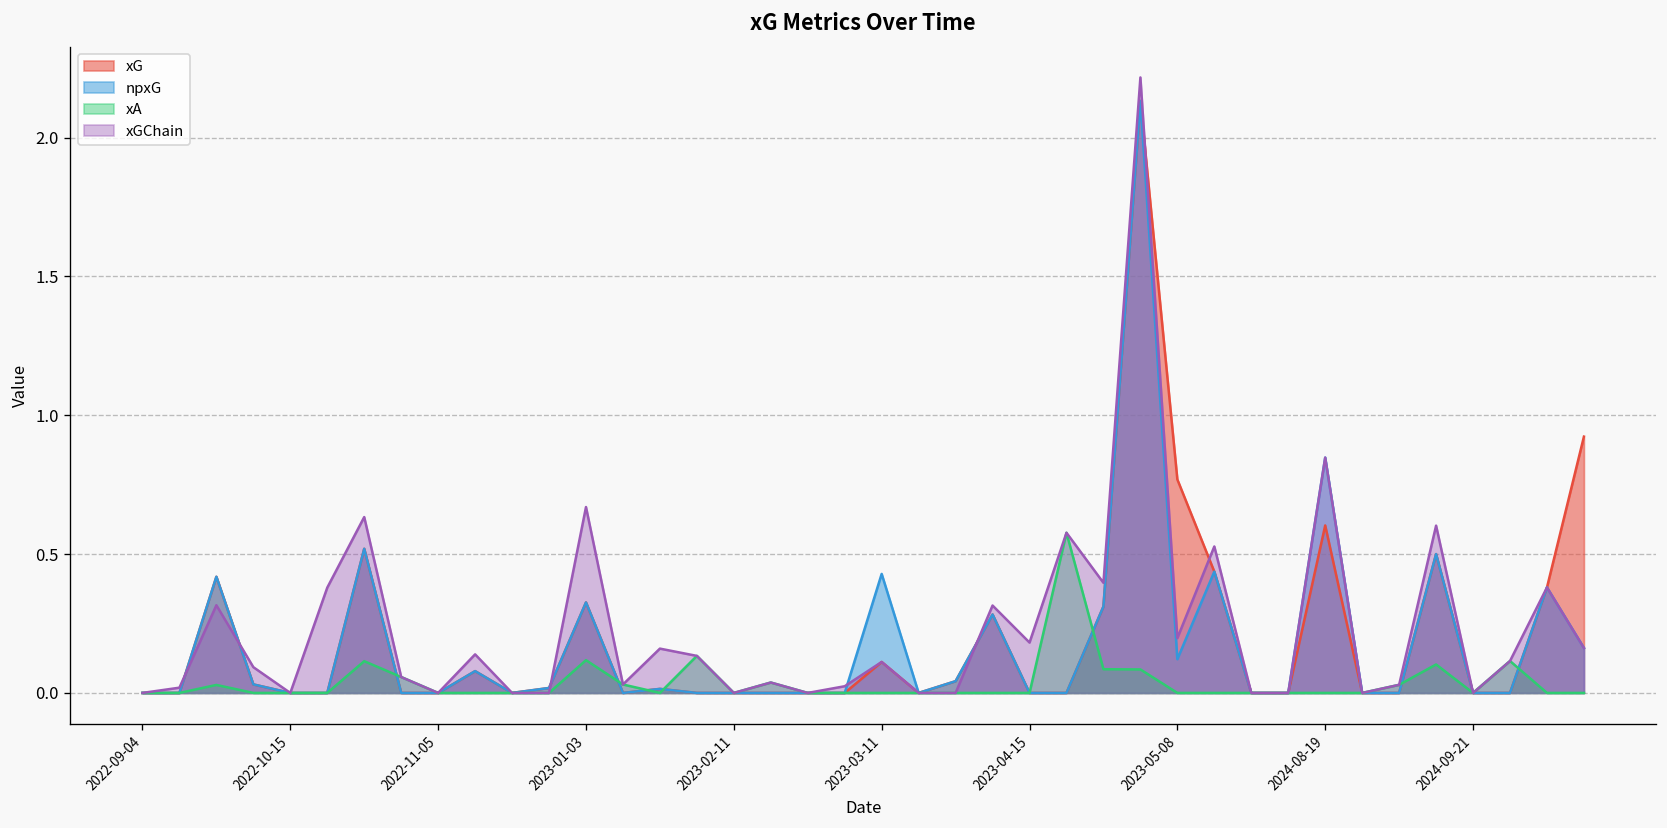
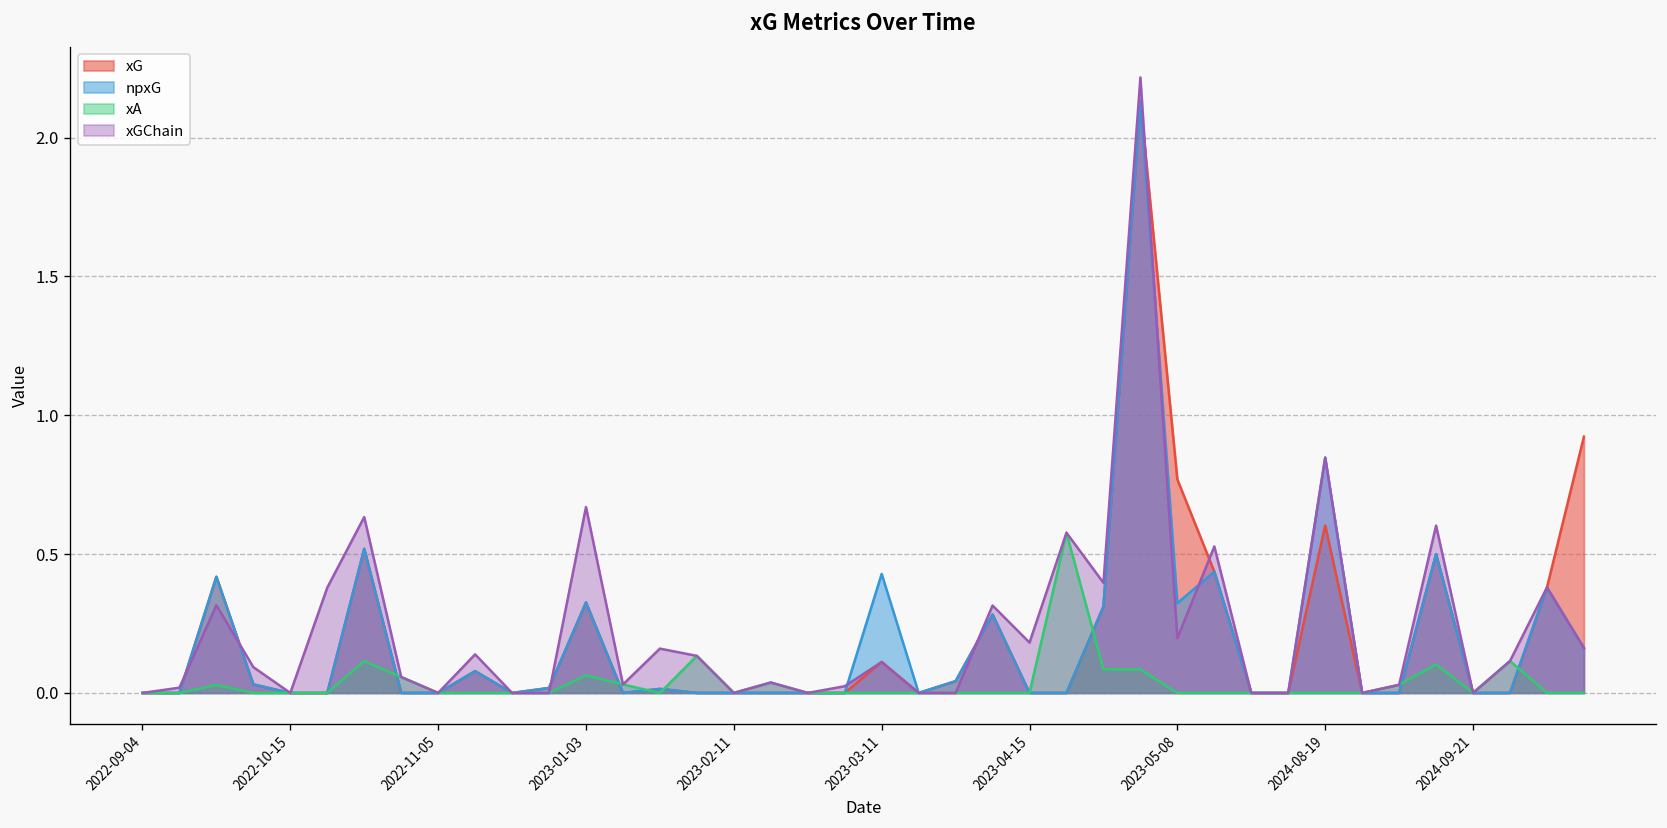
xA, 2023-01-03: 0.12 -> 0.06
npxG, 2023-05-08: 0.12 -> 0.32
